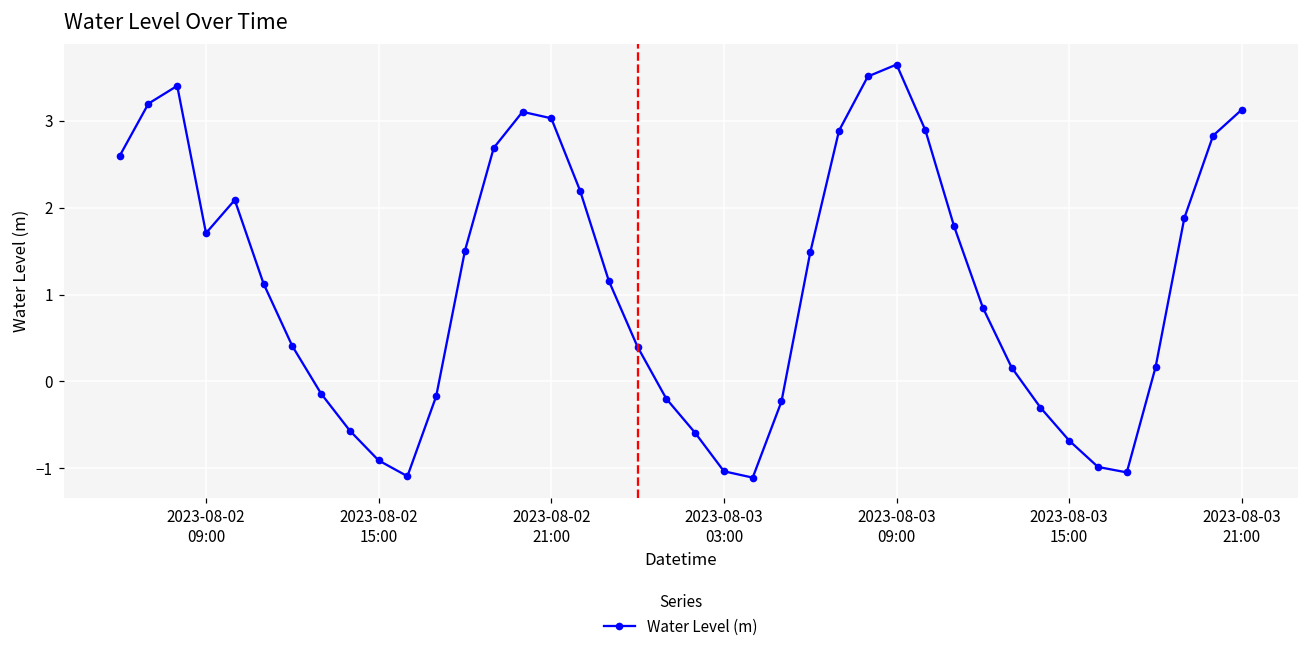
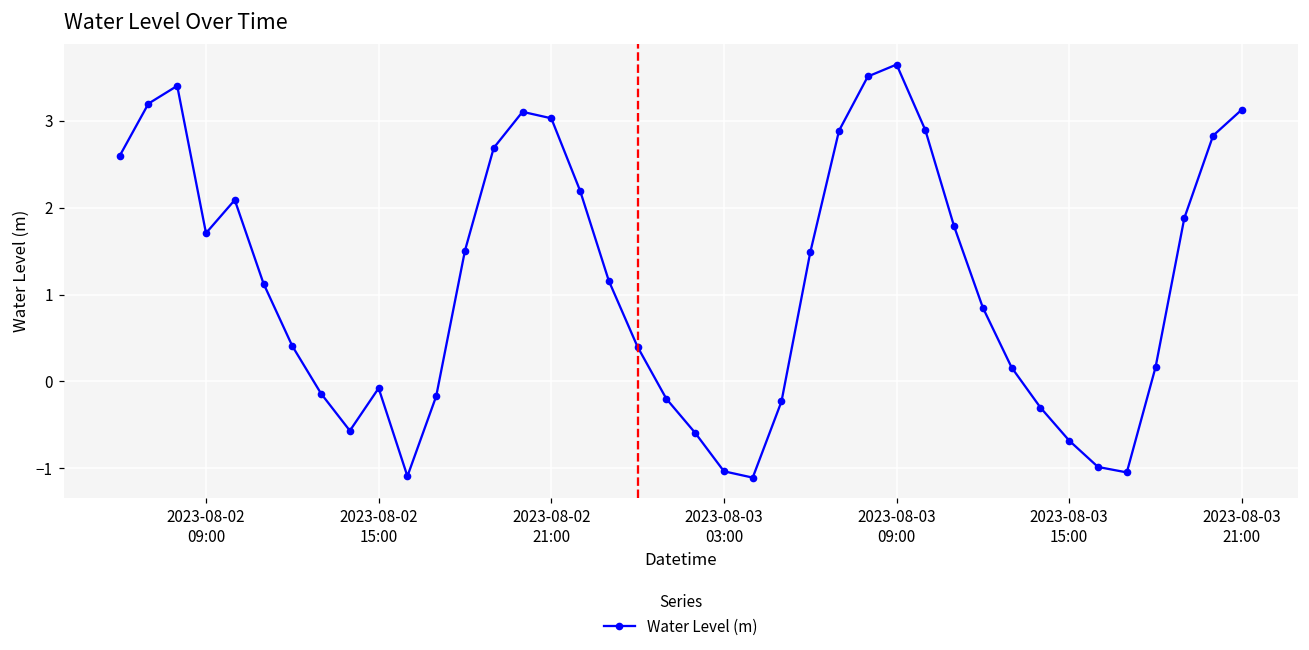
2023-08-02 15:00: -0.9 -> -0.1
